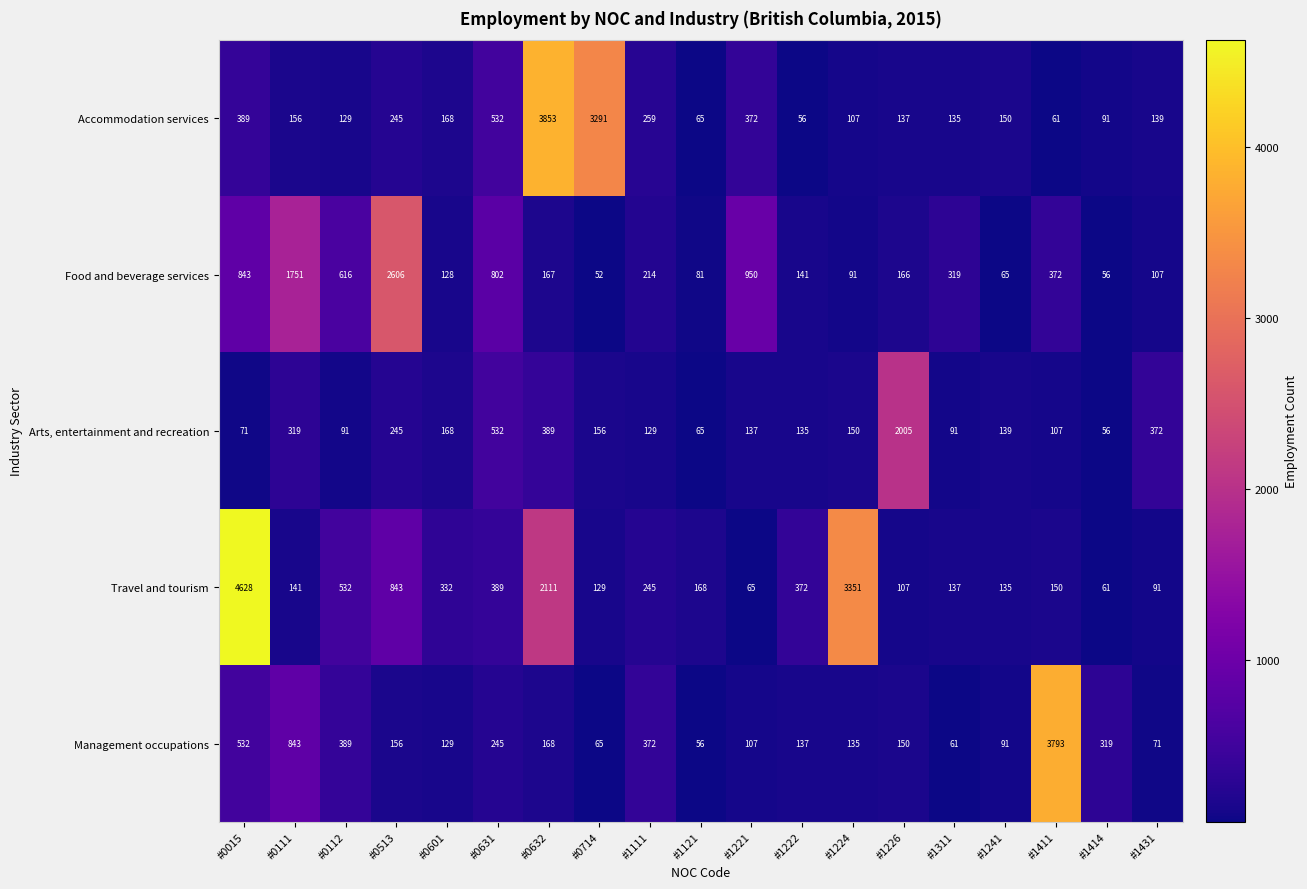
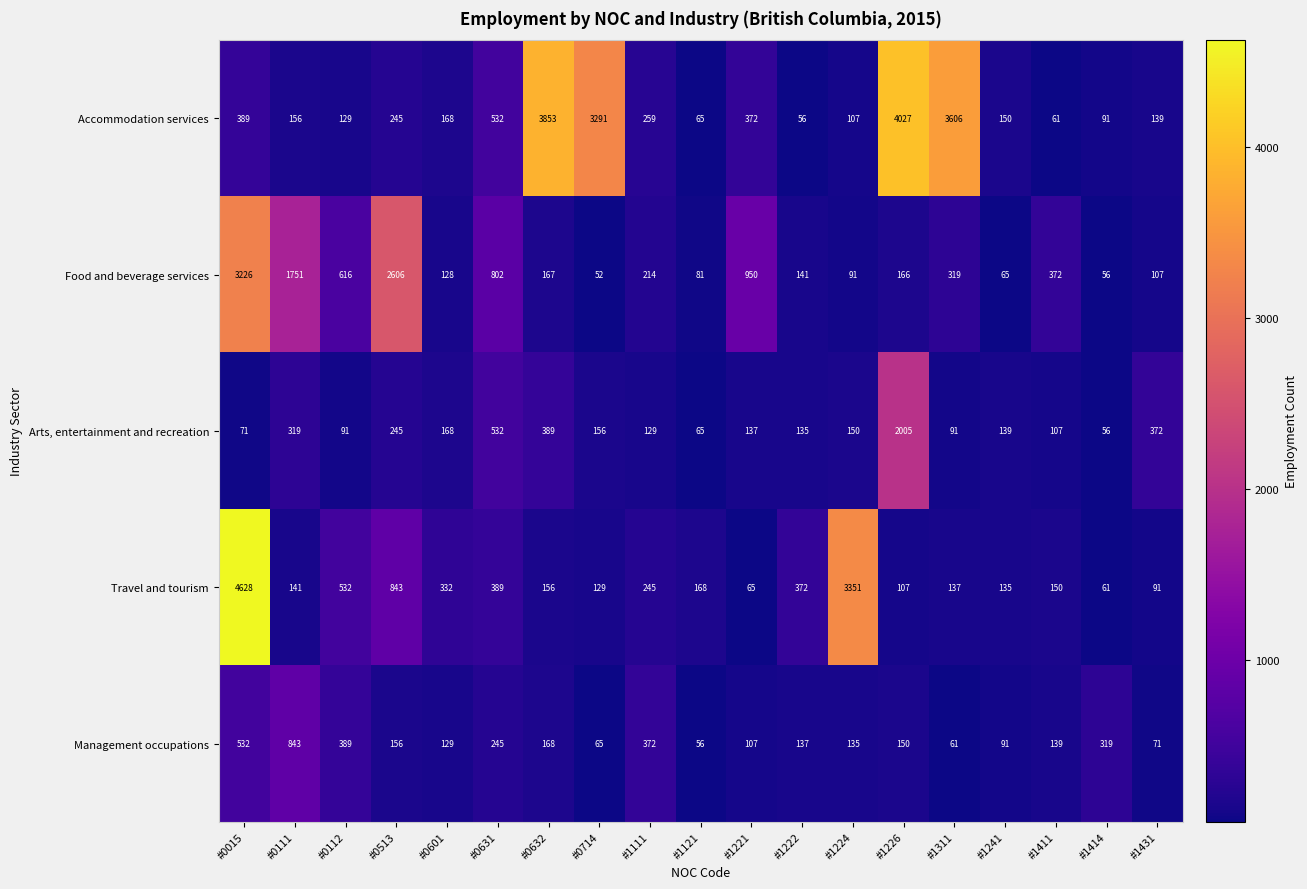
Accommodation services, #1226: 137 -> 4027
Accommodation services, #1311: 135 -> 3606
Food and beverage services, #0015: 843 -> 3226
Travel and tourism, #0632: 2111 -> 156
Management occupations, #1411: 3793 -> 139
